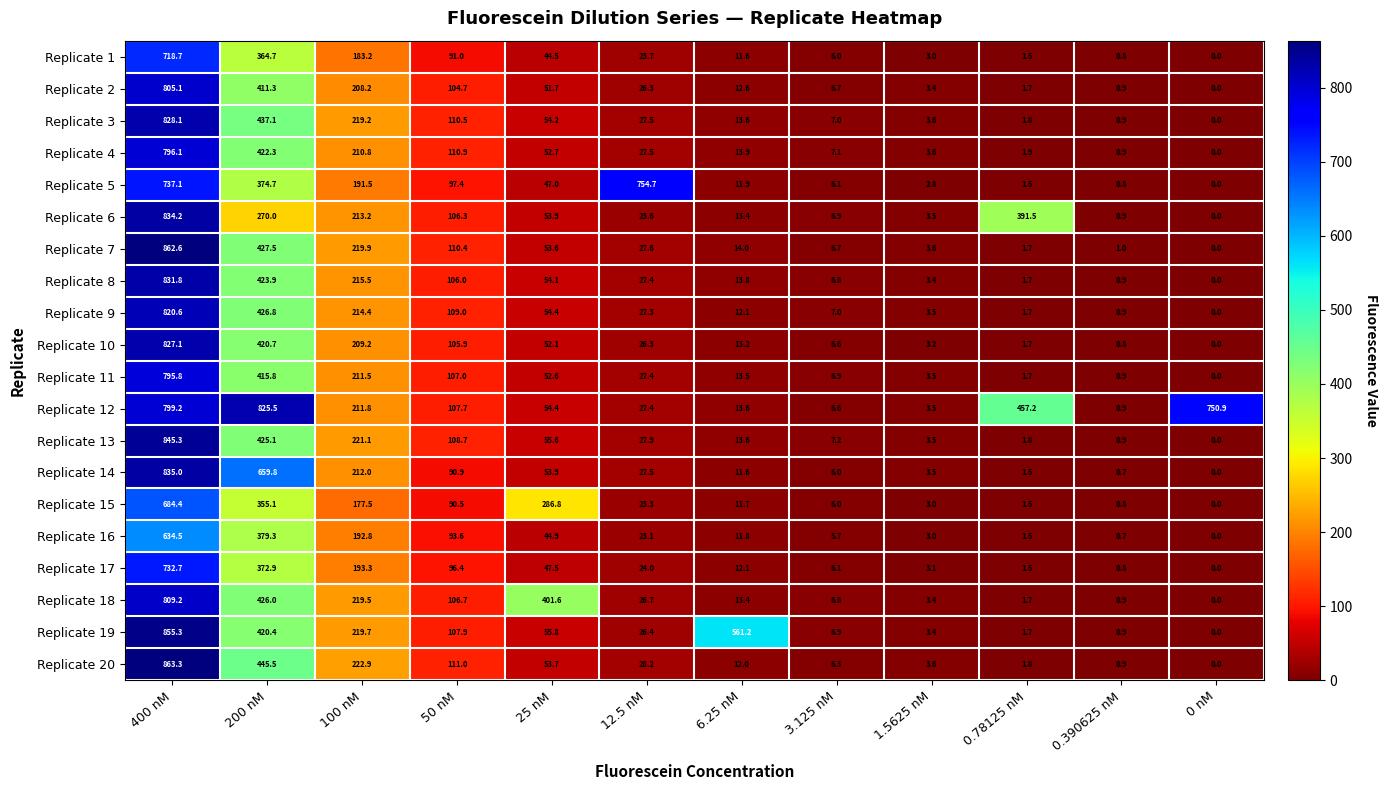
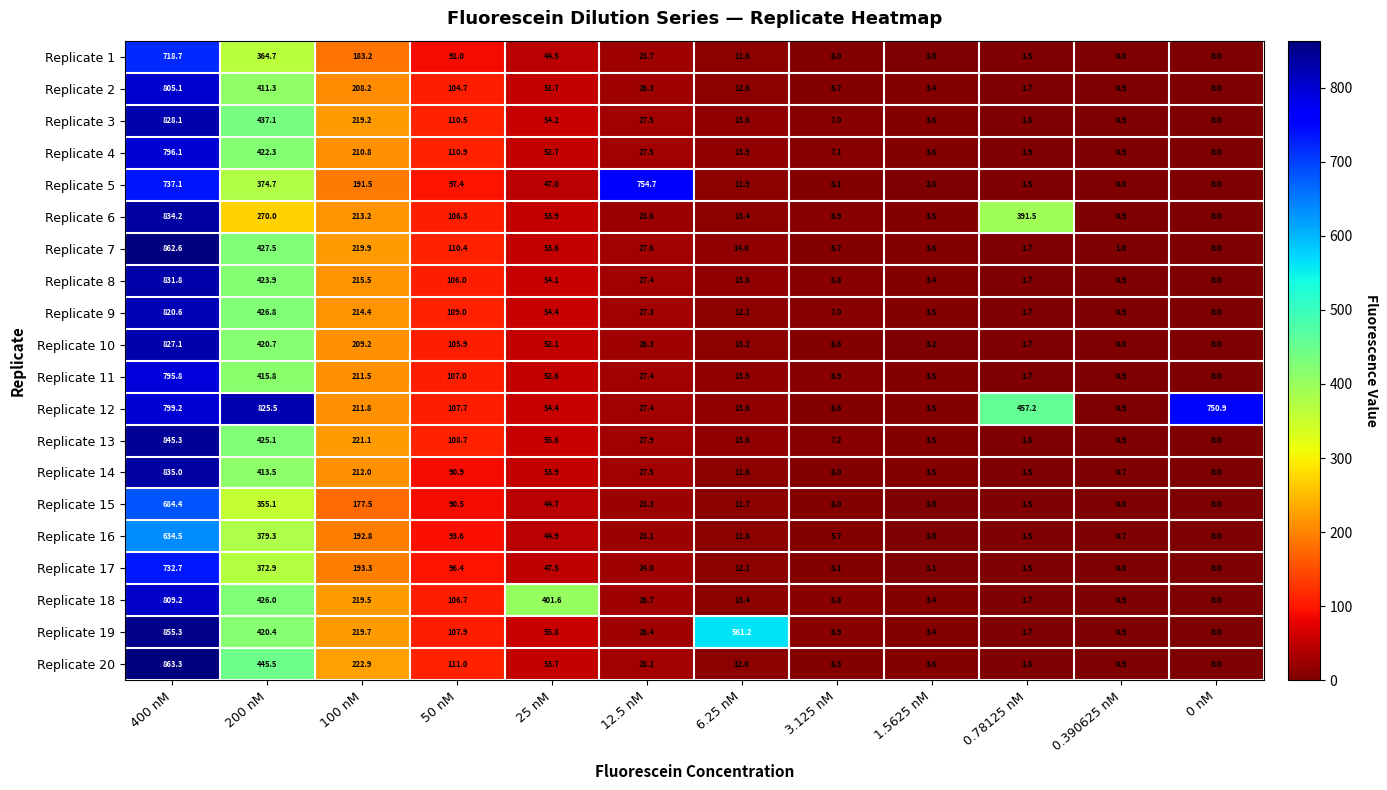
Replicate 14, 200 nM: 659.8 -> 413.5
Replicate 15, 25 nM: 286.8 -> 44.7
